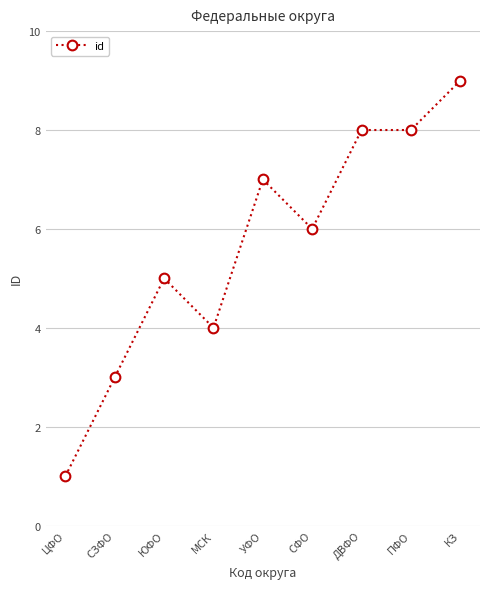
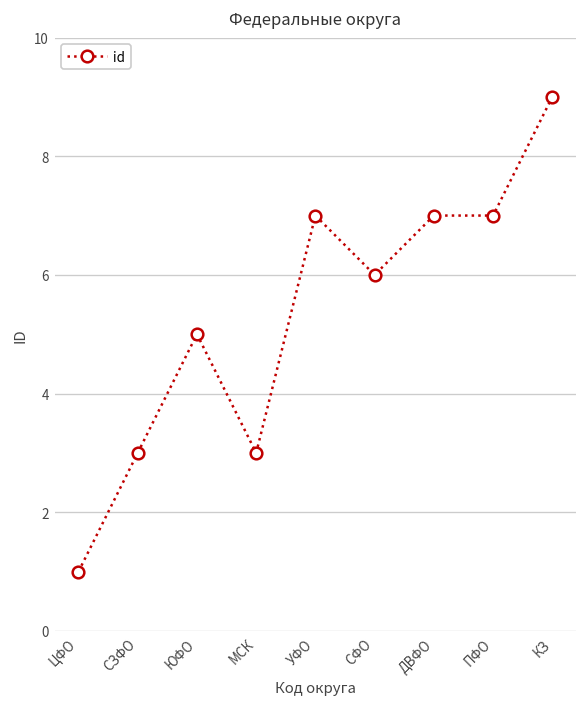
МСК: 4 -> 3
ДВФО: 8 -> 7
ПФО: 8 -> 7
